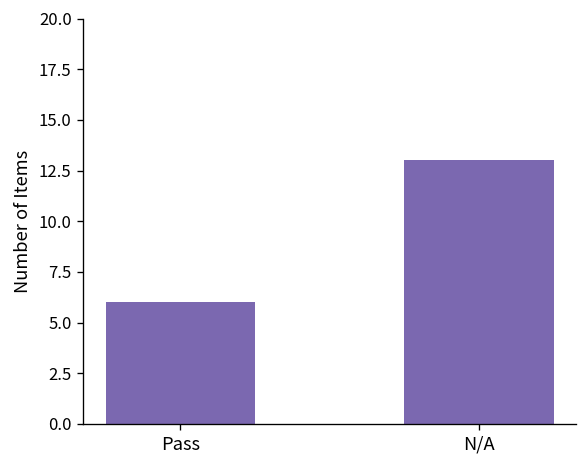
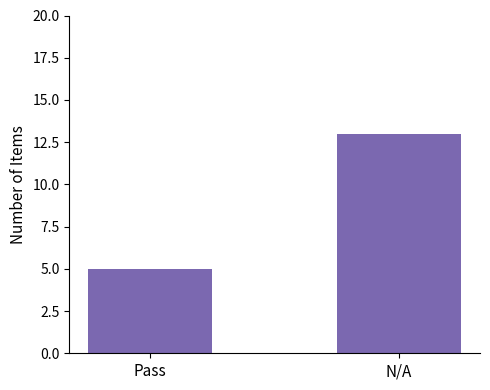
Pass: 6 -> 5
